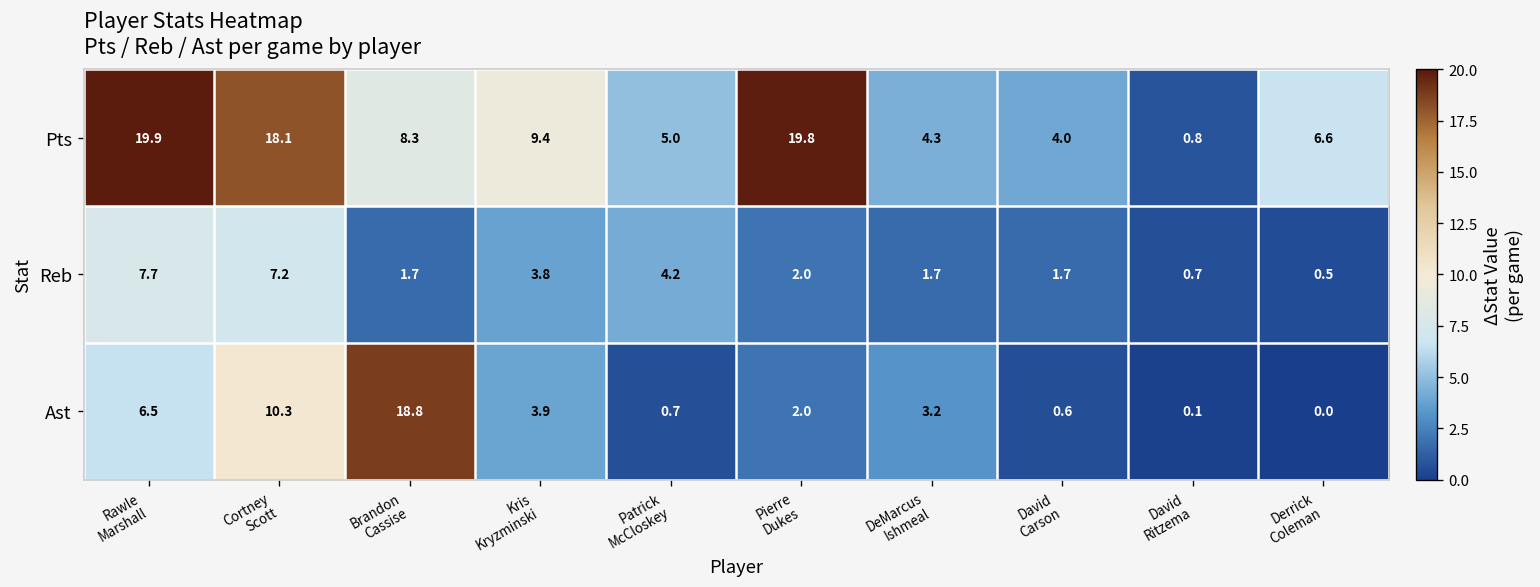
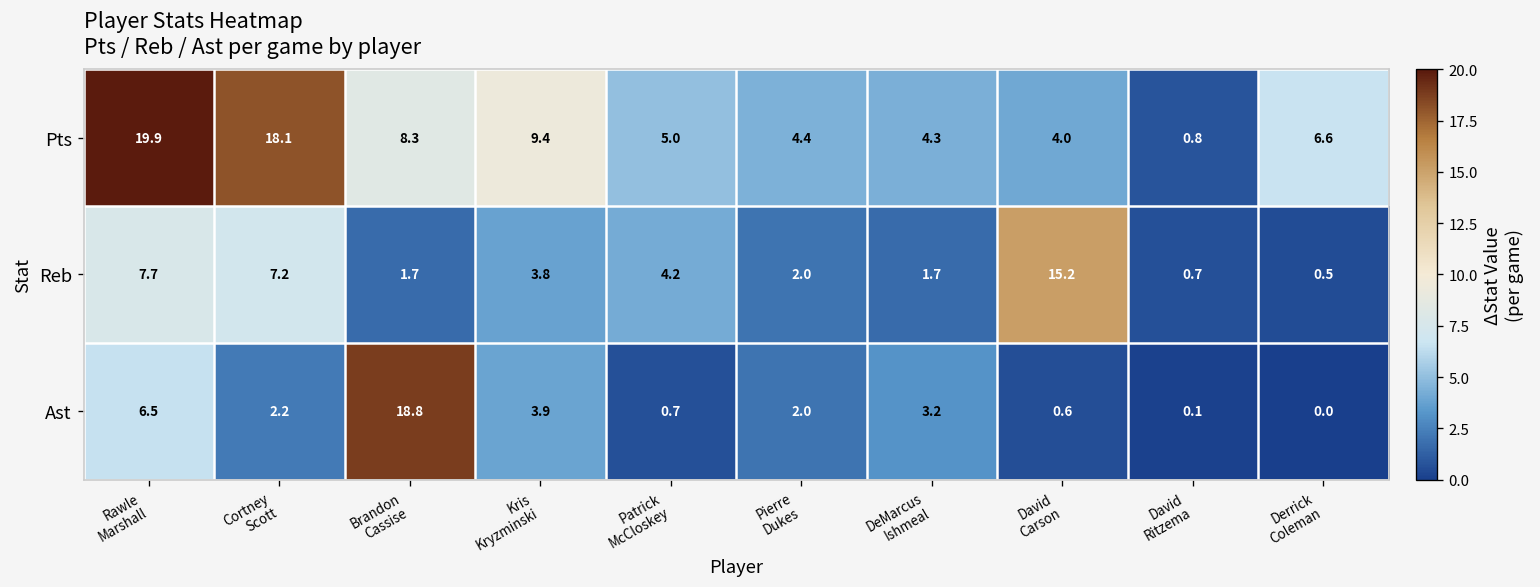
Pts, Pierre Dukes: 19.8 -> 4.4
Reb, David Carson: 1.7 -> 15.2
Ast, Cortney Scott: 10.3 -> 2.2
